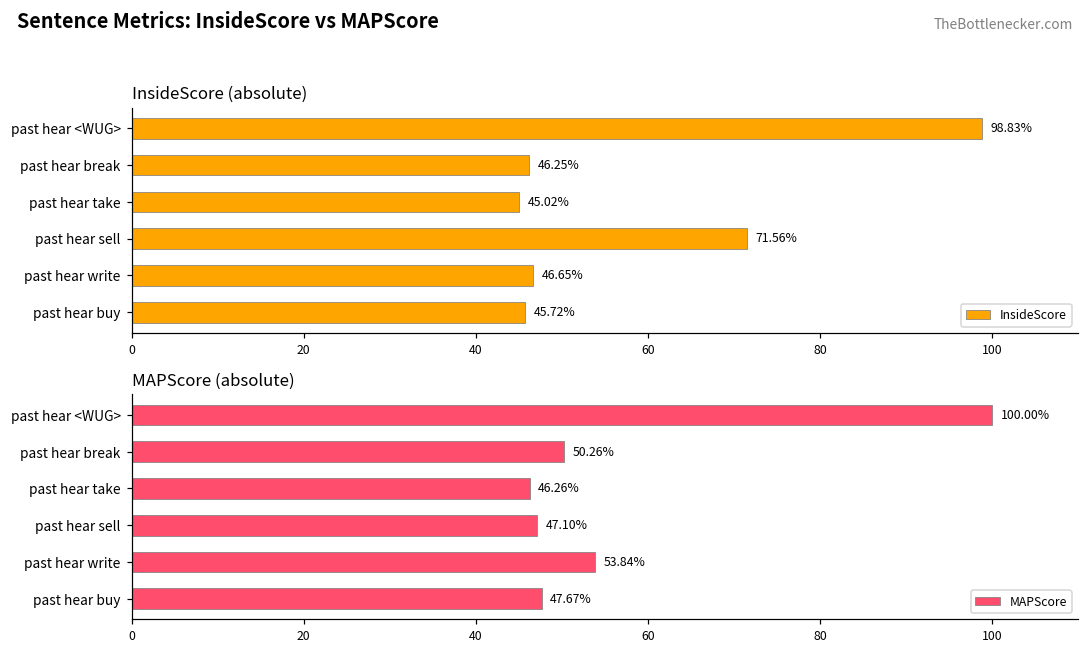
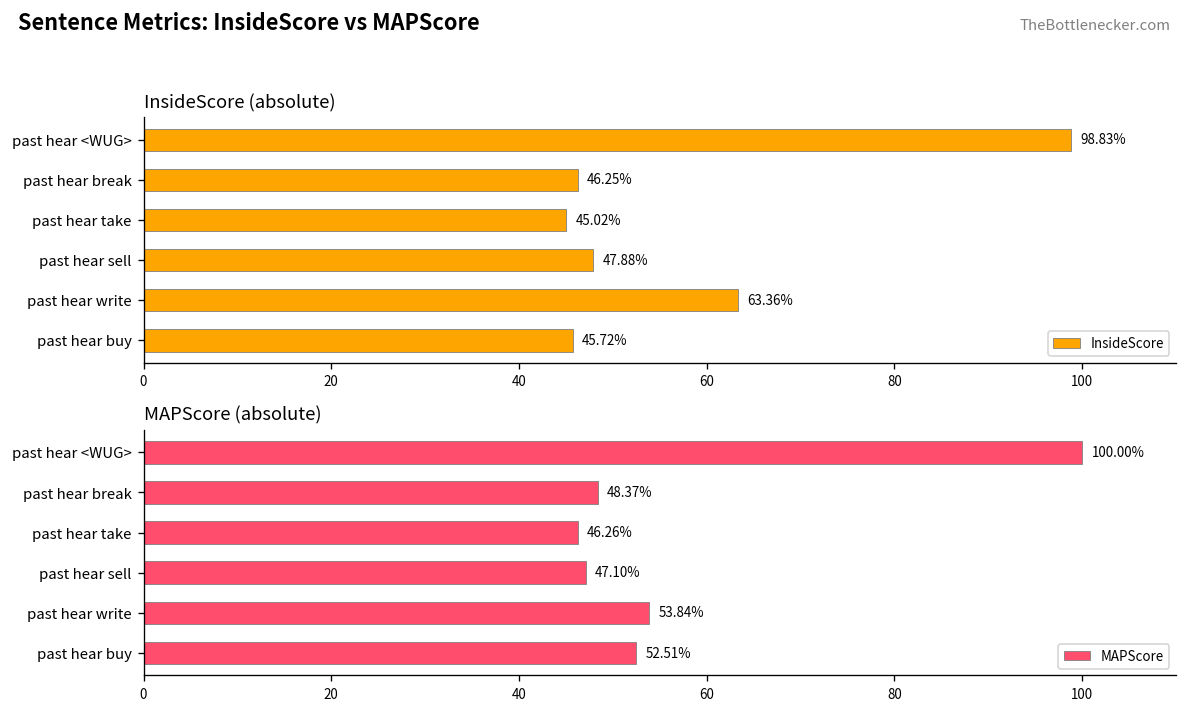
InsideScore (absolute), past hear sell: 71.56% -> 47.88%
InsideScore (absolute), past hear write: 46.65% -> 63.36%
MAPScore (absolute), past hear break: 50.26% -> 48.37%
MAPScore (absolute), past hear buy: 47.67% -> 52.51%
